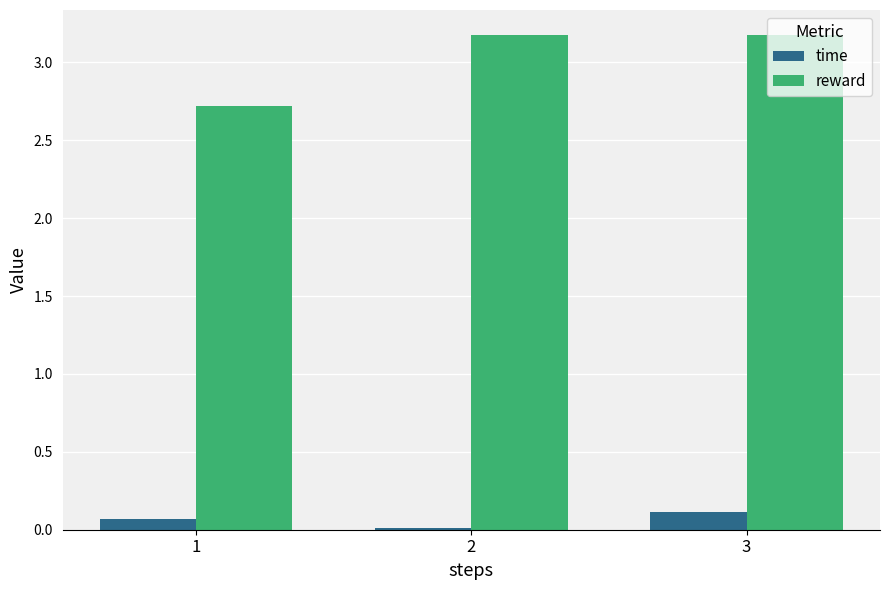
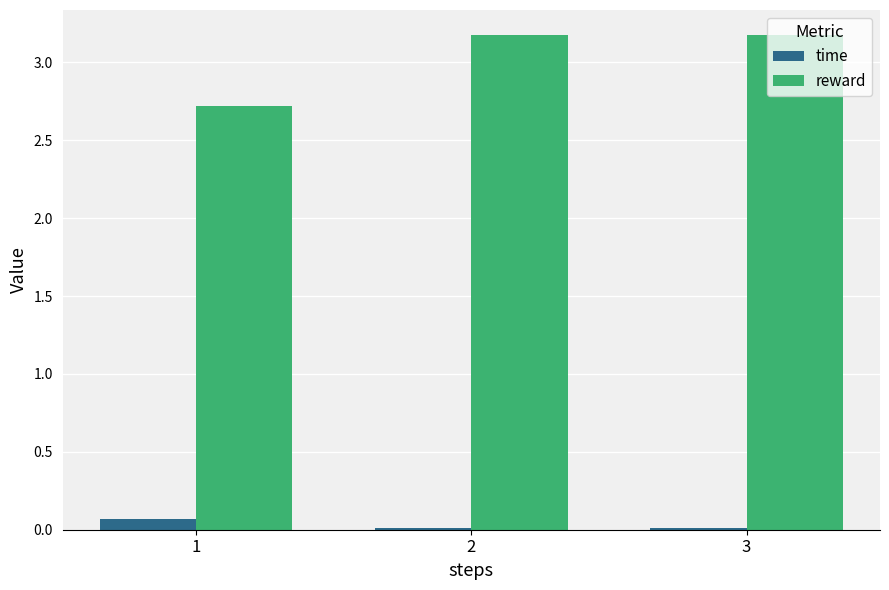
time, 3: 0.11 -> 0.01
